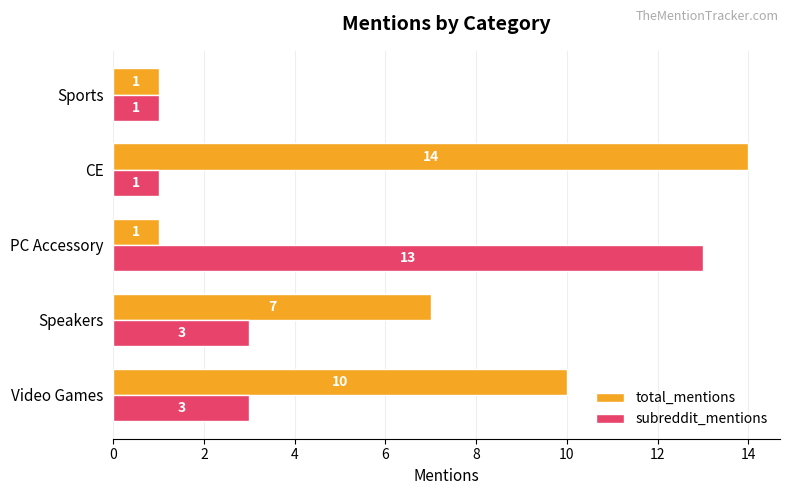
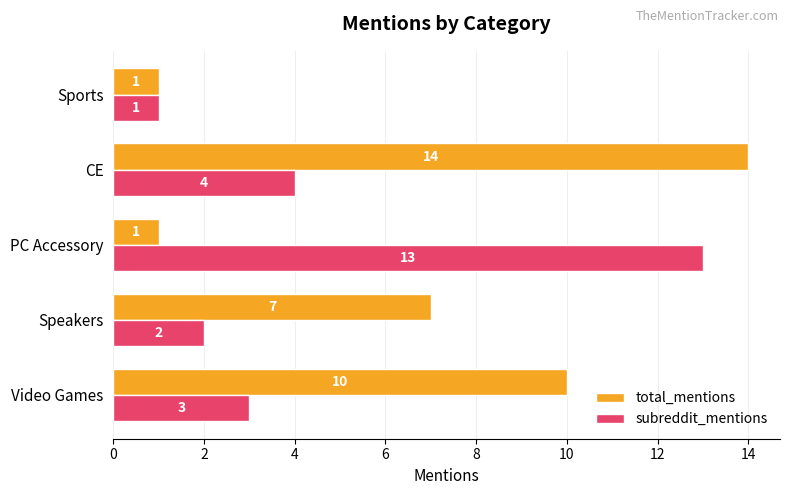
subreddit_mentions, CE: 1 -> 4
subreddit_mentions, Speakers: 3 -> 2
